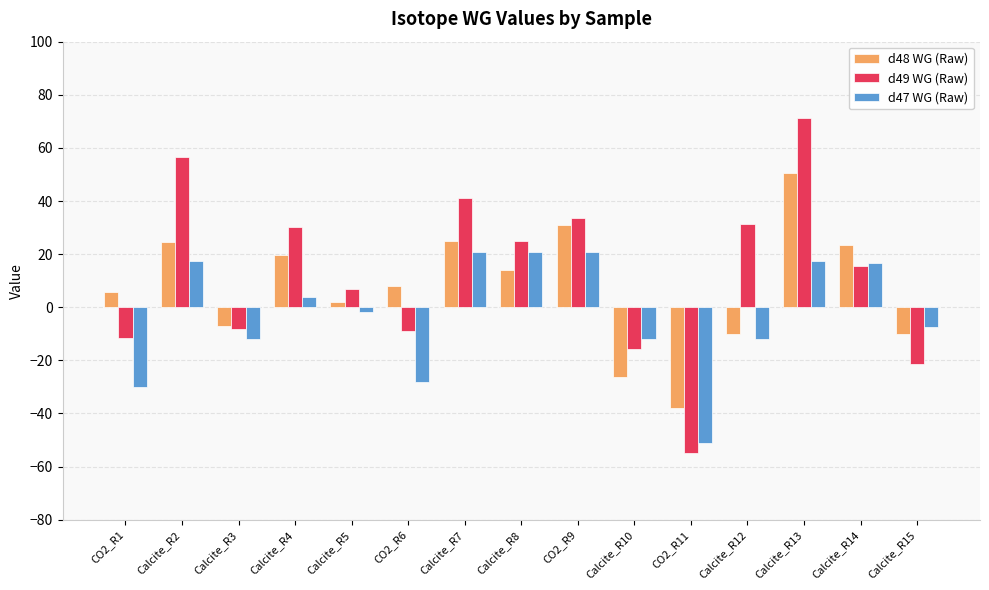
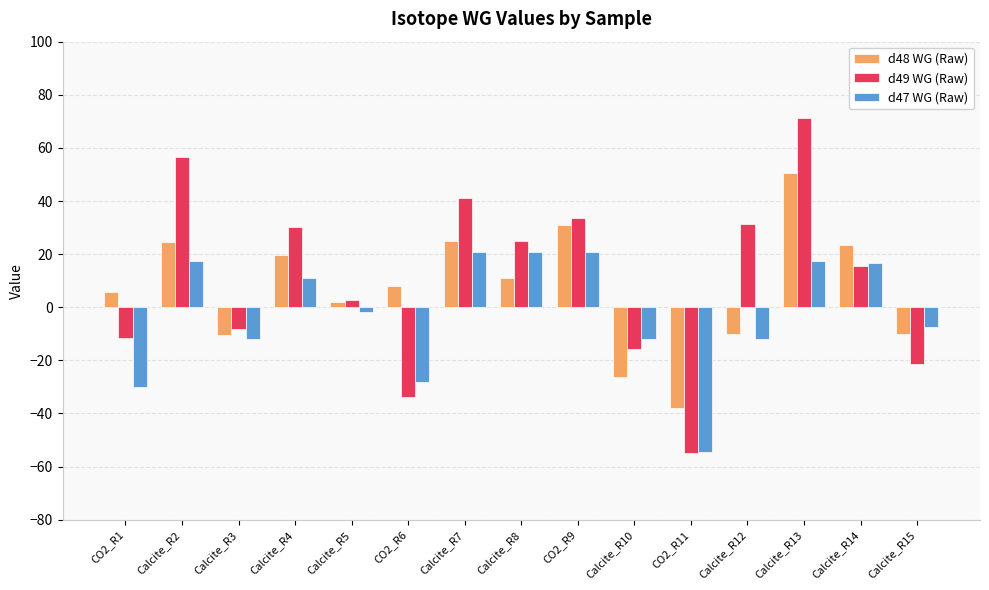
d48 WG (Raw), Calcite_R3: -7 -> -10
d47 WG (Raw), Calcite_R4: 4 -> 11
d49 WG (Raw), Calcite_R5: 7 -> 3
d49 WG (Raw), CO2_R6: -9 -> -34
d48 WG (Raw), Calcite_R8: 14 -> 11
d47 WG (Raw), CO2_R11: -51 -> -54
